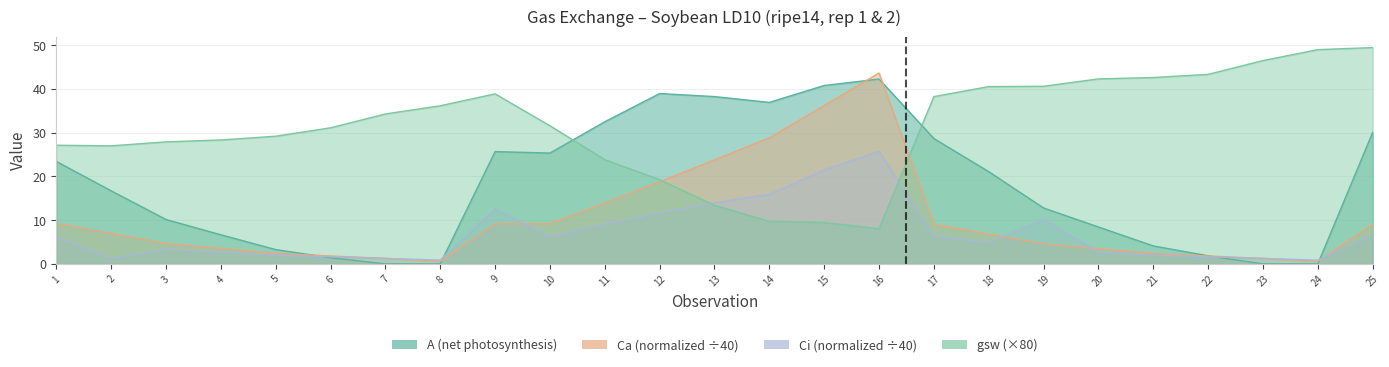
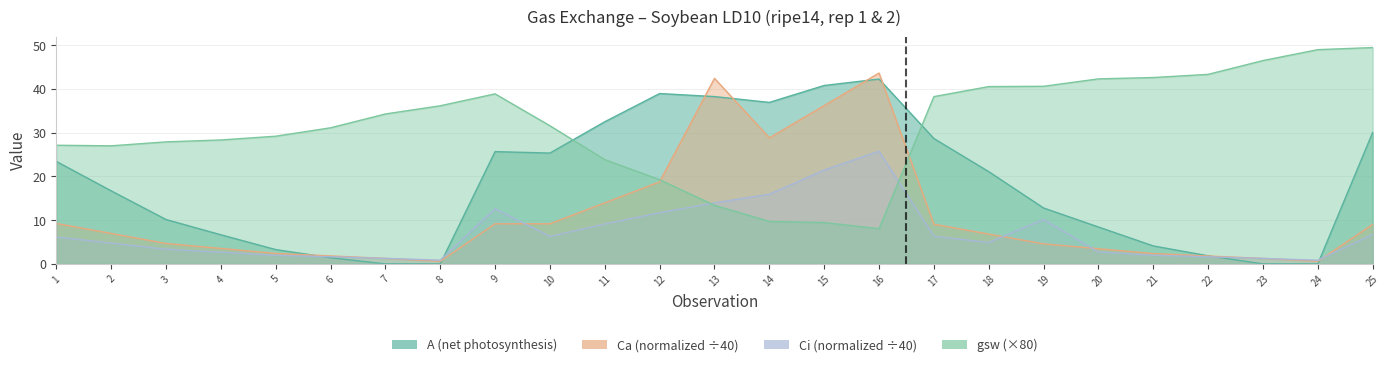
Ci (normalized ÷40), 2: 1 -> 5
Ca (normalized ÷40), 13: 24 -> 42
